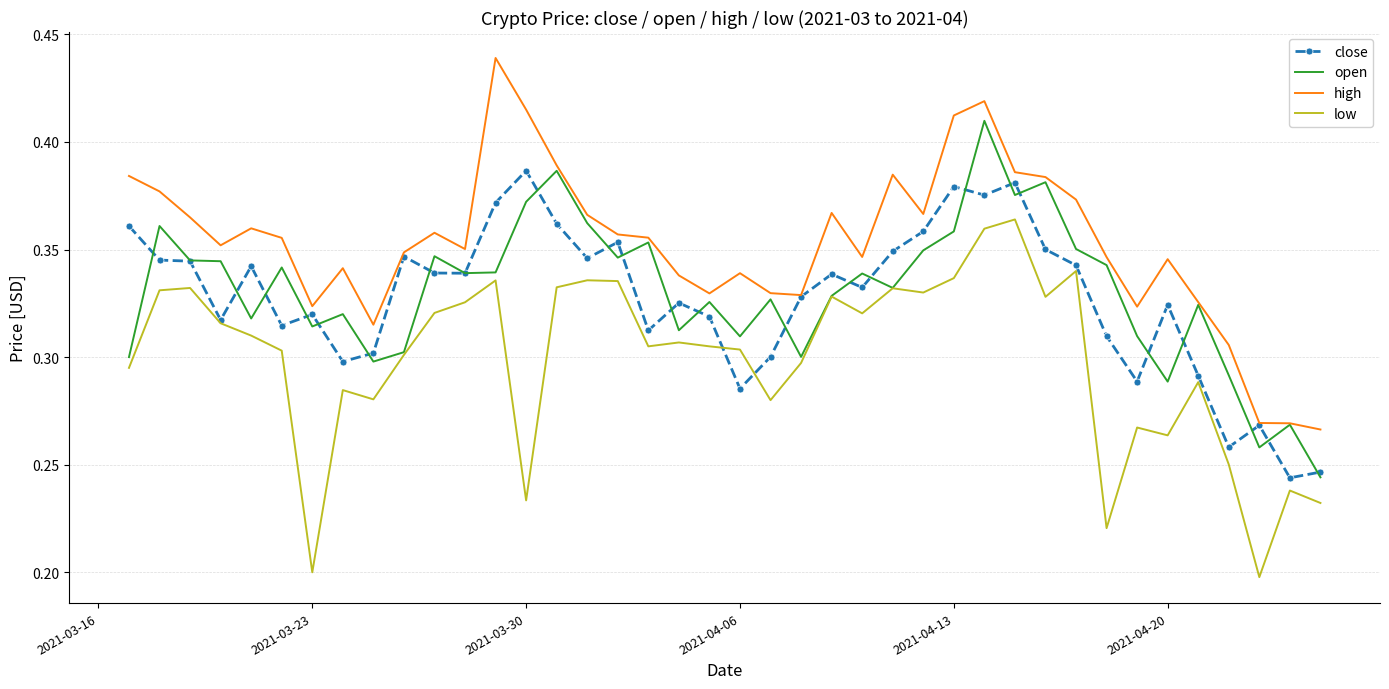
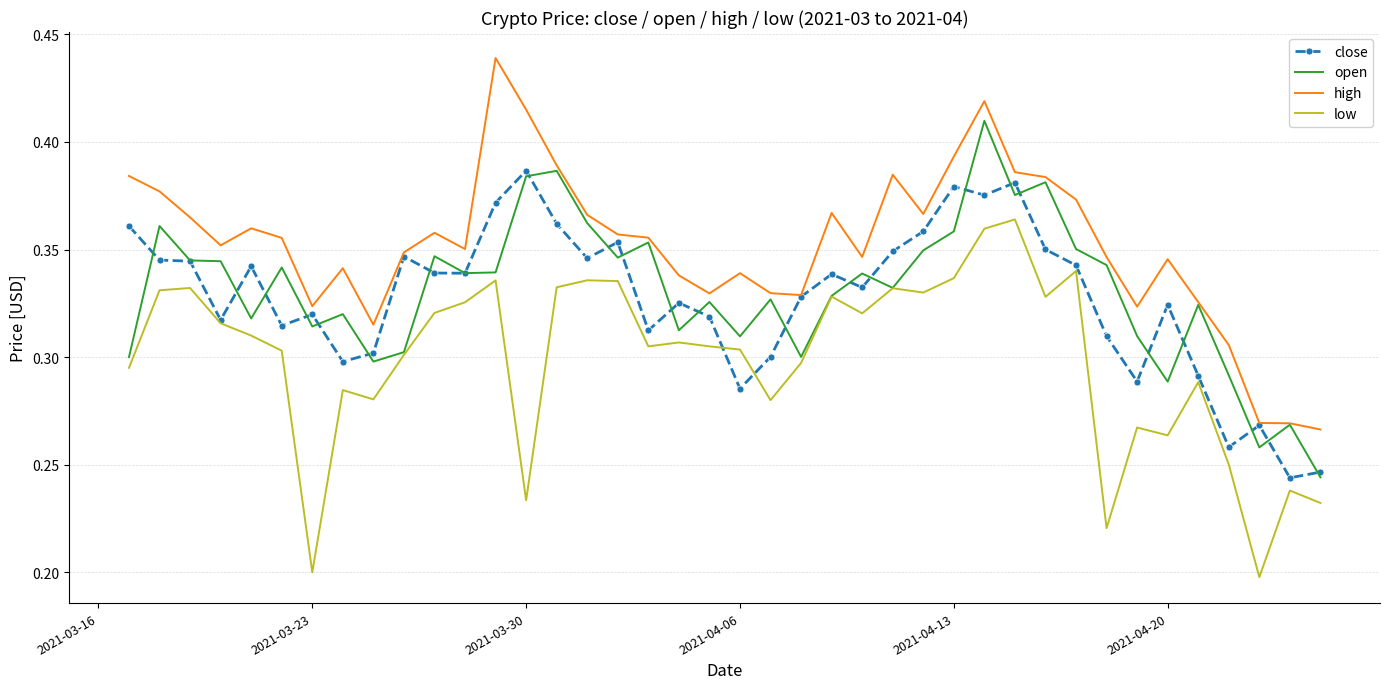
open, 2021-03-30: 0.372 -> 0.384
high, 2021-04-13: 0.412 -> 0.393
